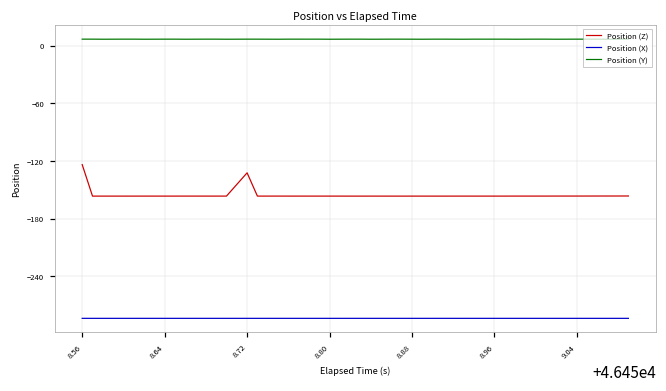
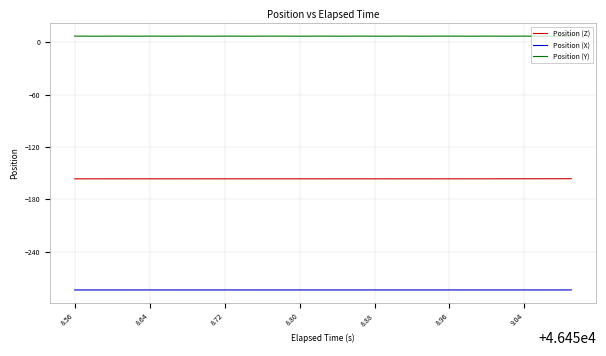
Position (Z), 8.56: -120 -> -160
Position (Z), 8.72: -130 -> -160
